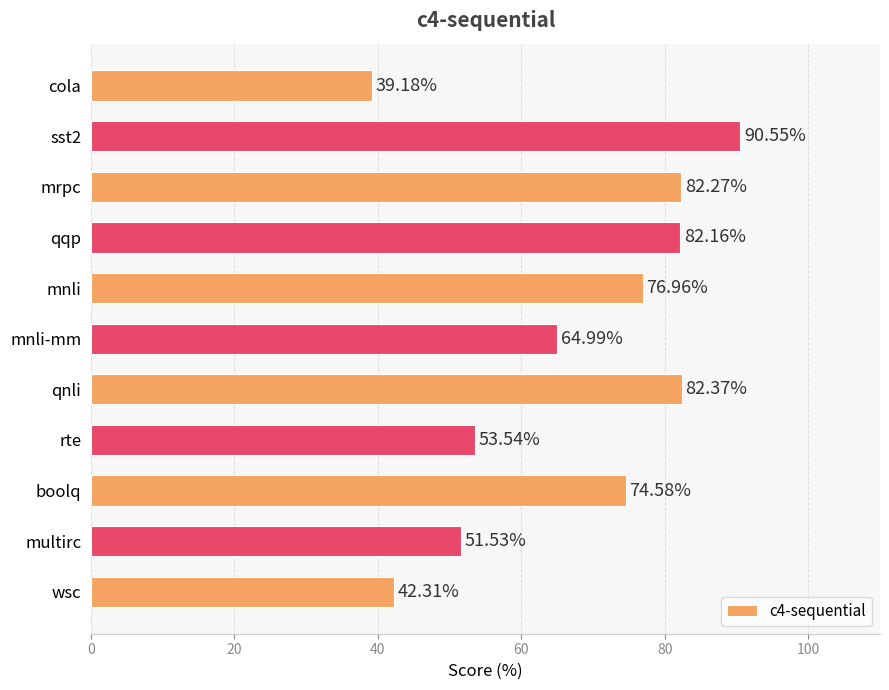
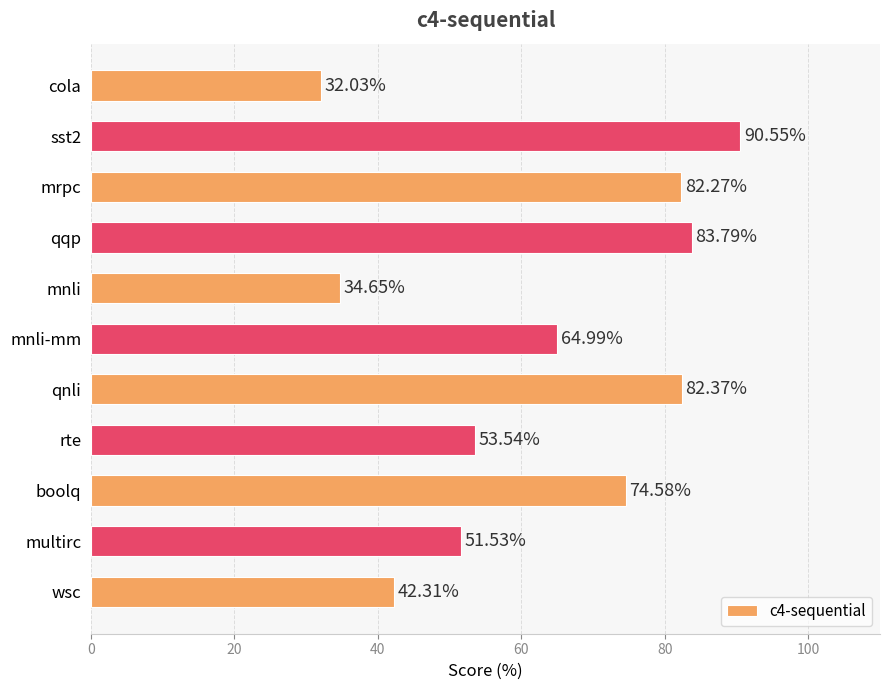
cola: 39.18% -> 32.03%
qqp: 82.16% -> 83.79%
mnli: 76.96% -> 34.65%
